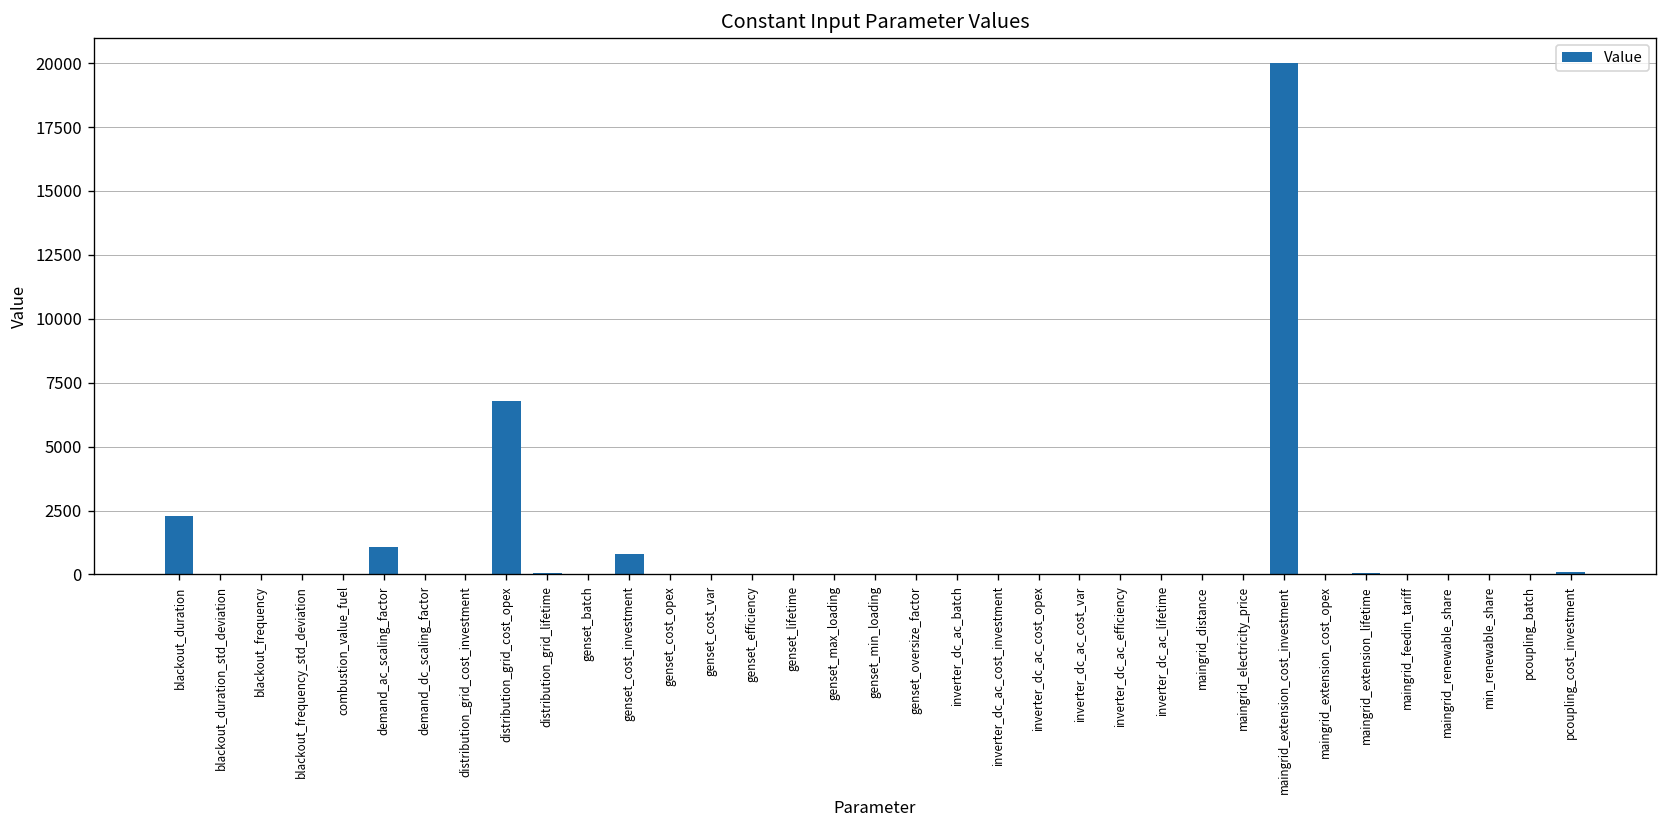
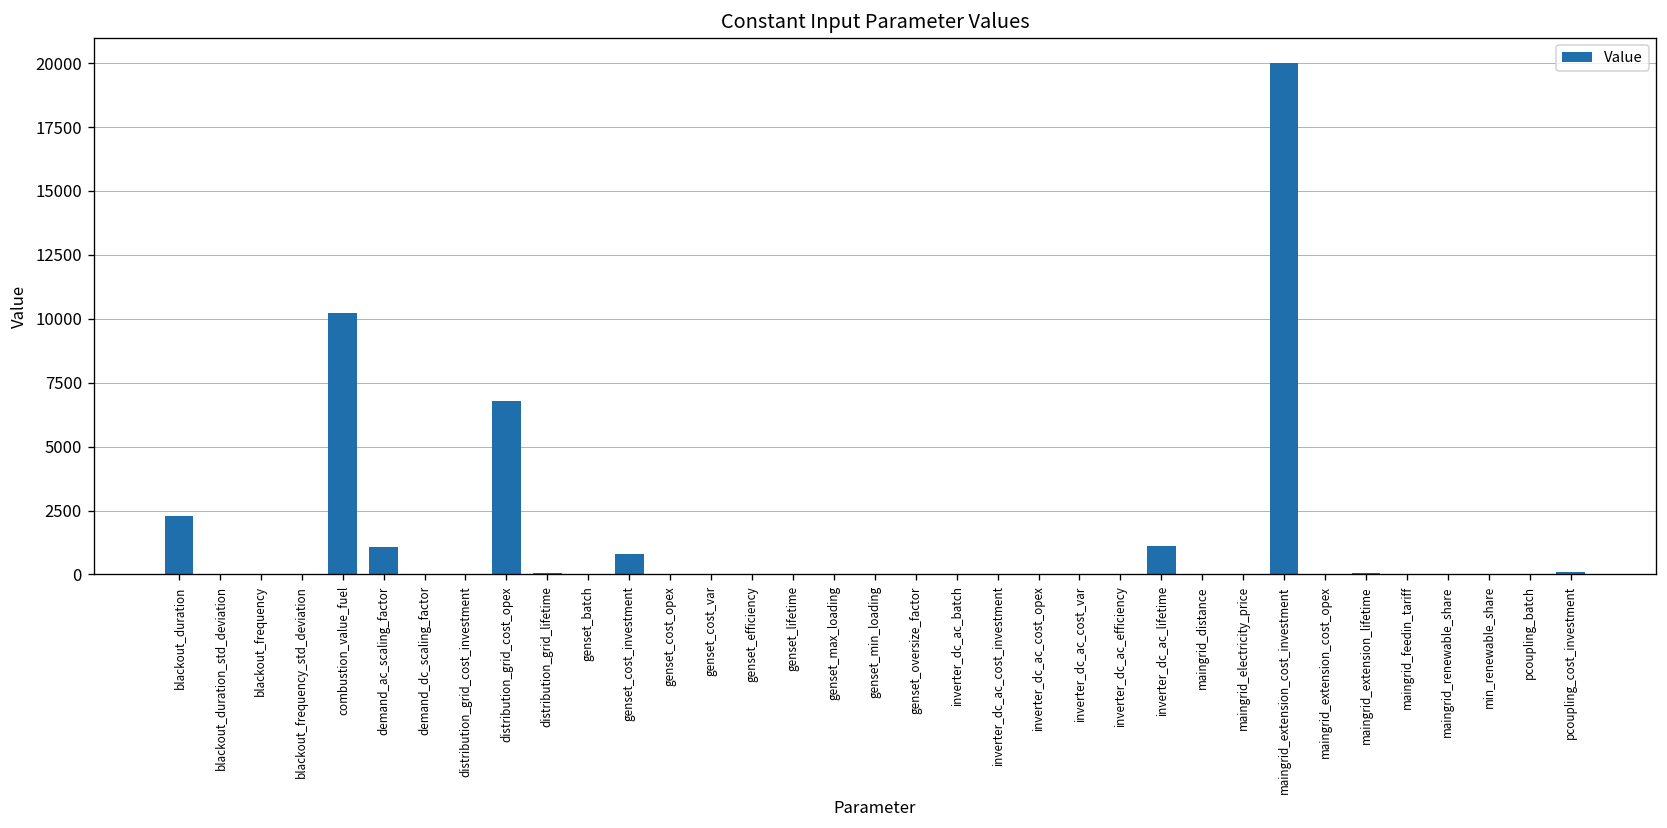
combustion_value_fuel: 0 -> 10200
inverter_dc_ac_lifetime: 0 -> 1100
